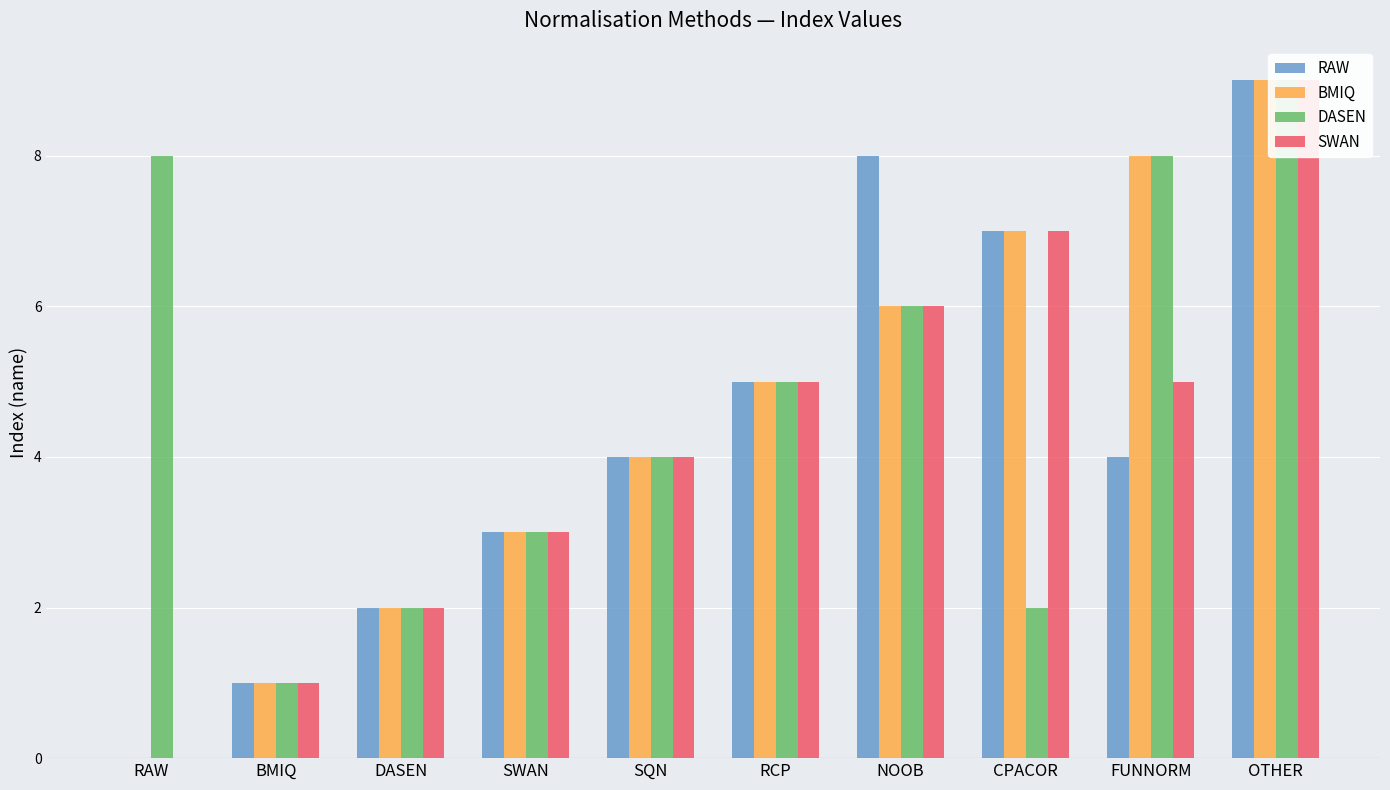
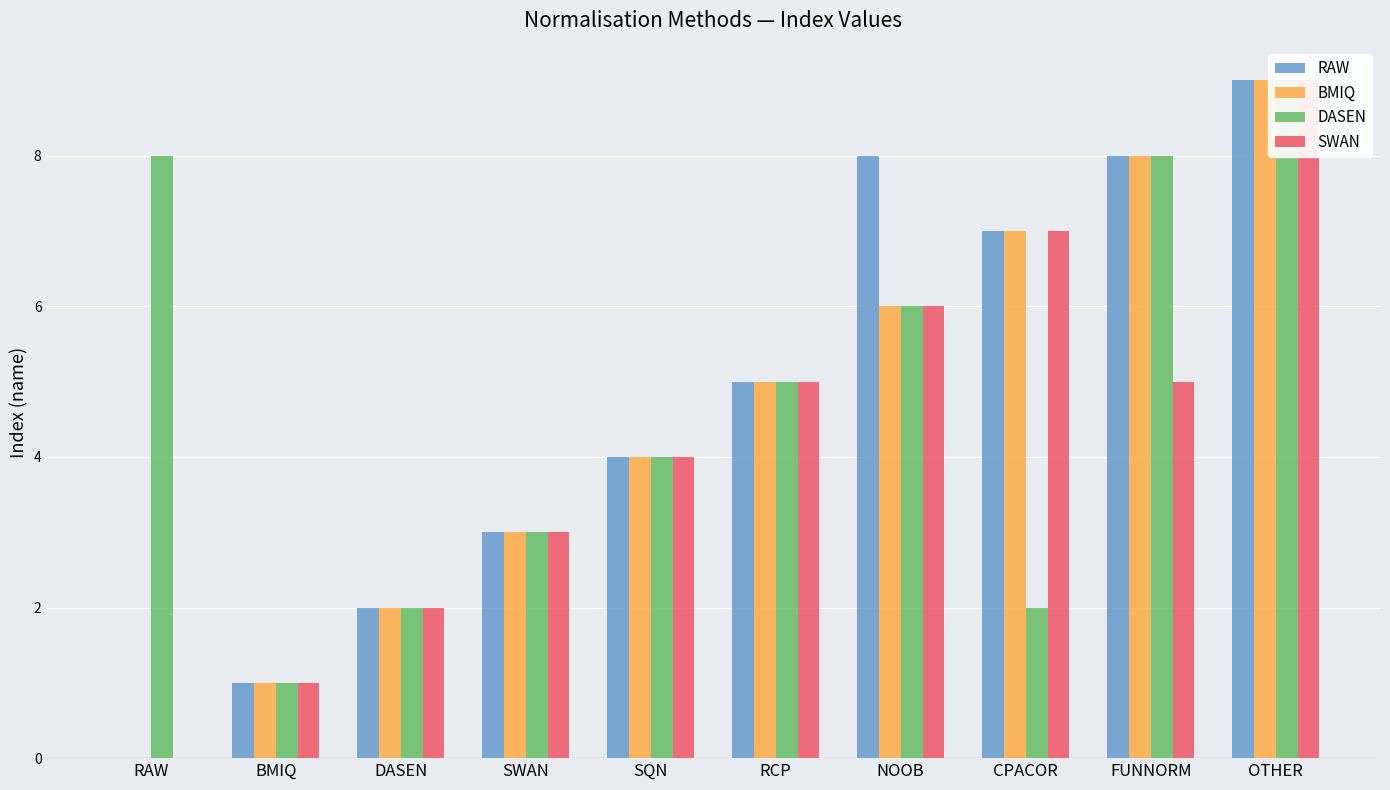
RAW, FUNNORM: 4 -> 8
